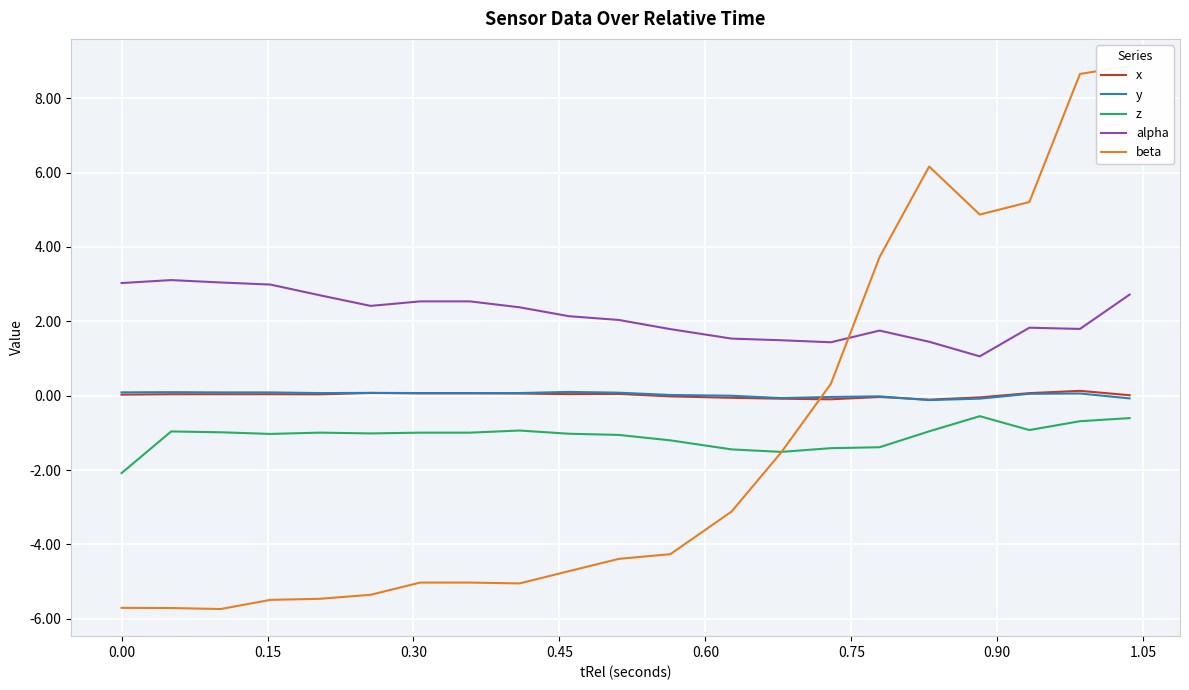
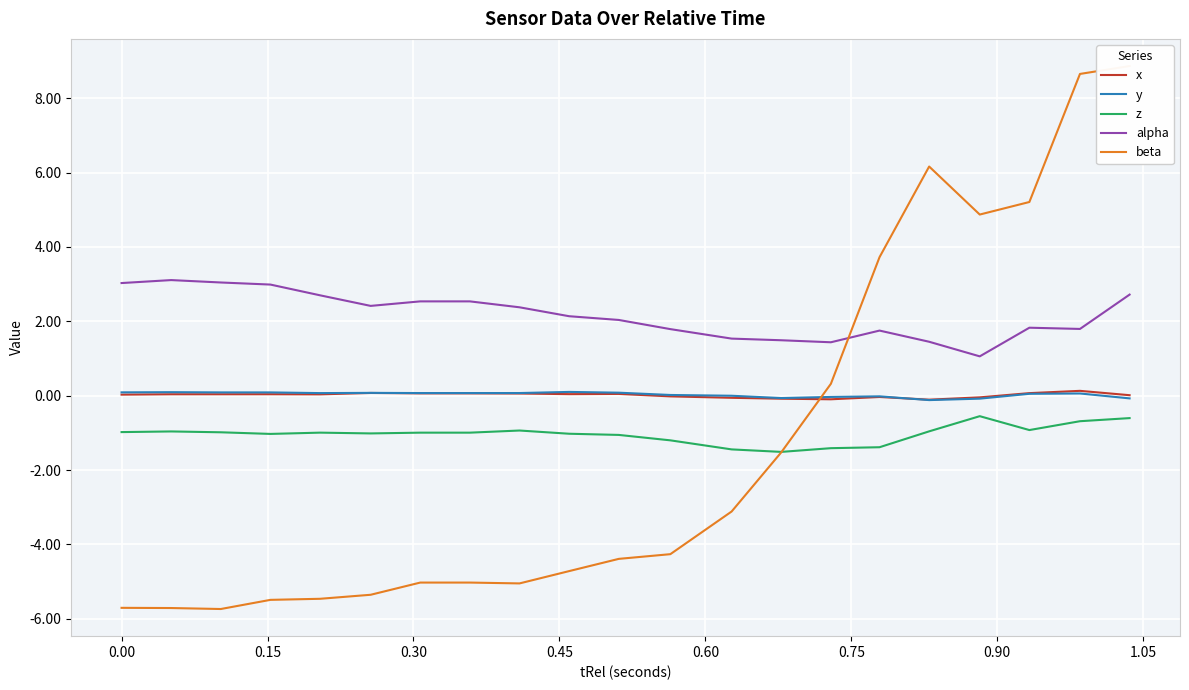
z, 0.00: -2.1 -> -1.0
